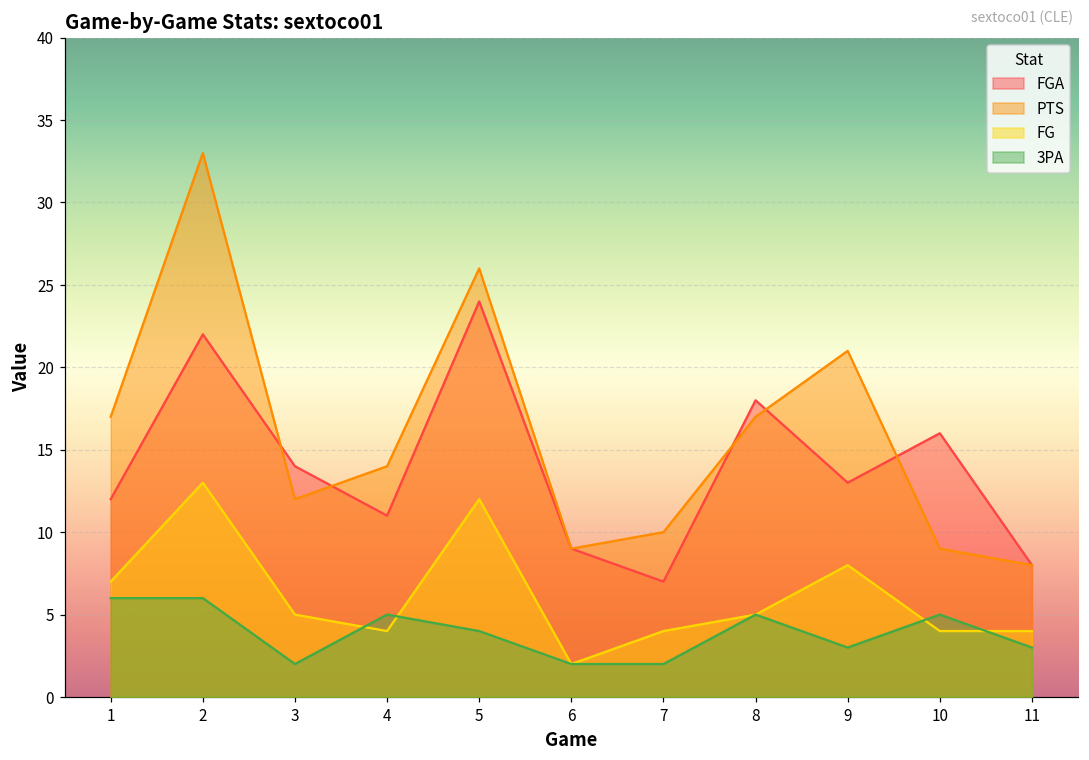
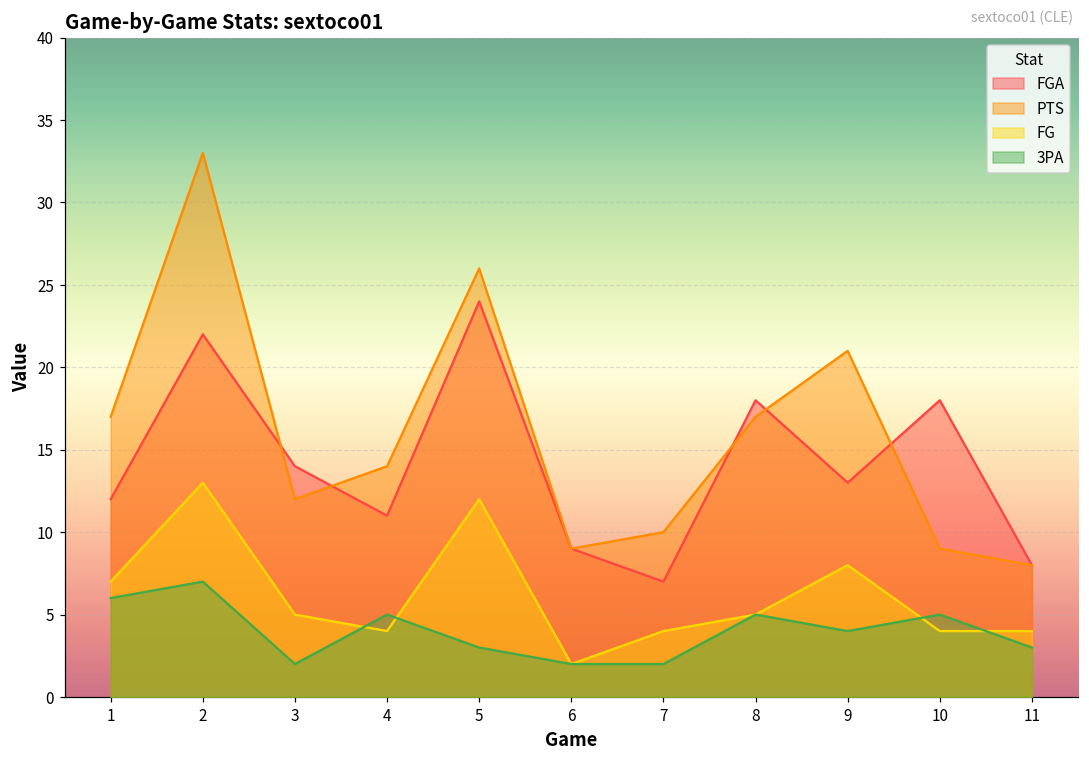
3PA, 2: 6 -> 7
3PA, 5: 4 -> 3
3PA, 9: 3 -> 4
FGA, 10: 16 -> 18
